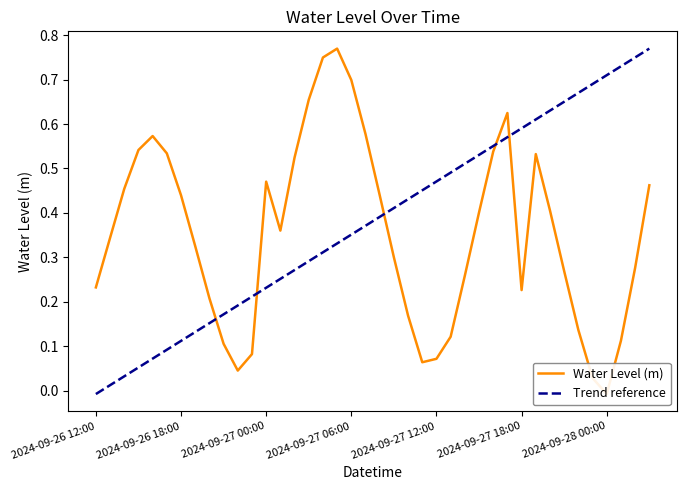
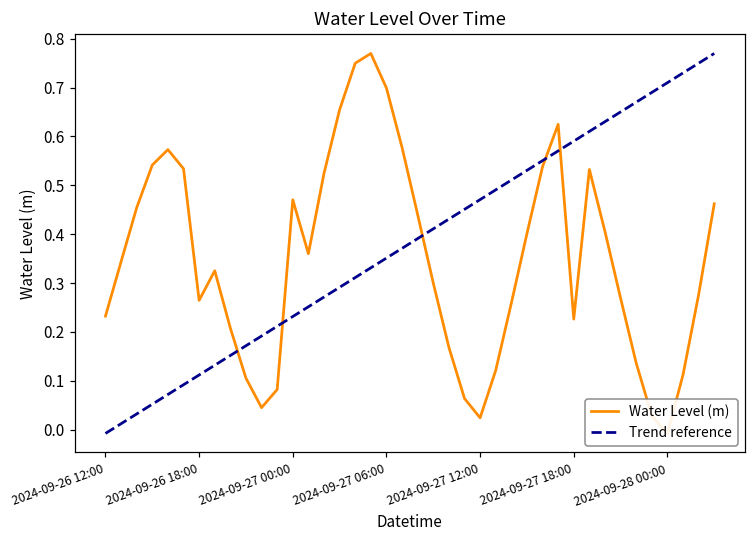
Water Level (m), 2024-09-26 18:00: 0.44 -> 0.26
Water Level (m), 2024-09-27 12:00: 0.07 -> 0.02
